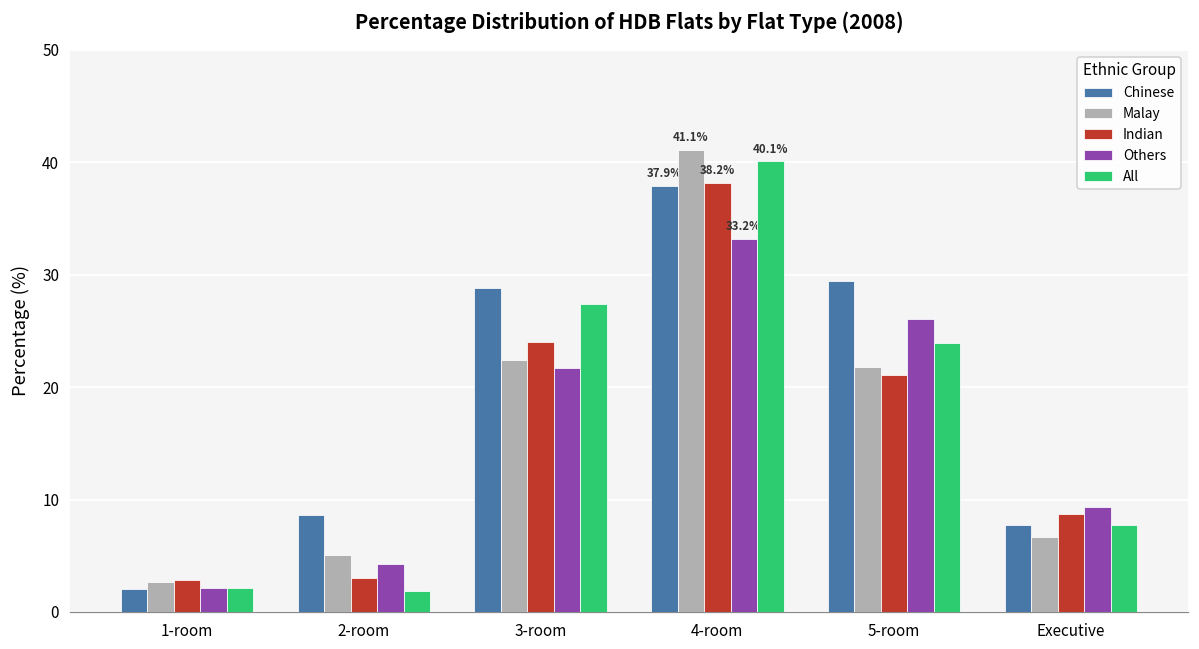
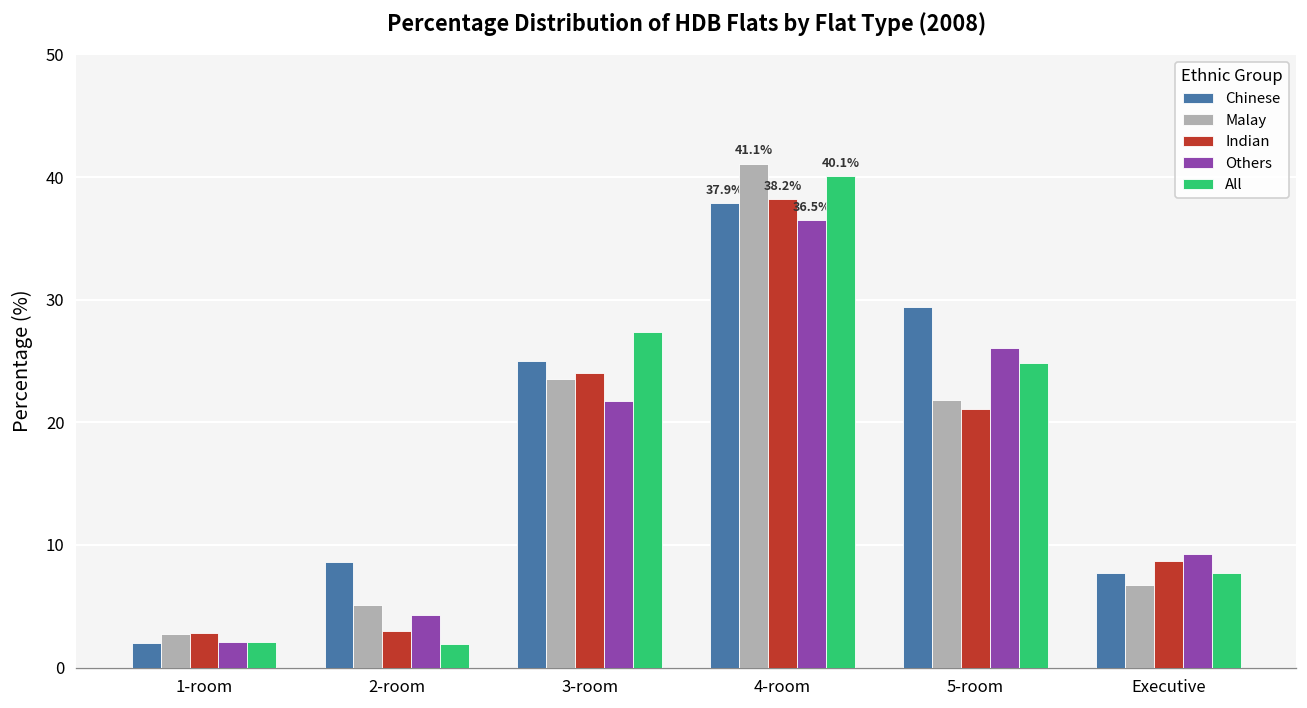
Chinese, 3-room: 28.8 -> 25.0
Malay, 3-room: 22.4 -> 23.5
Others, 4-room: 33.2% -> 36.5%
All, 5-room: 23.9 -> 24.8
